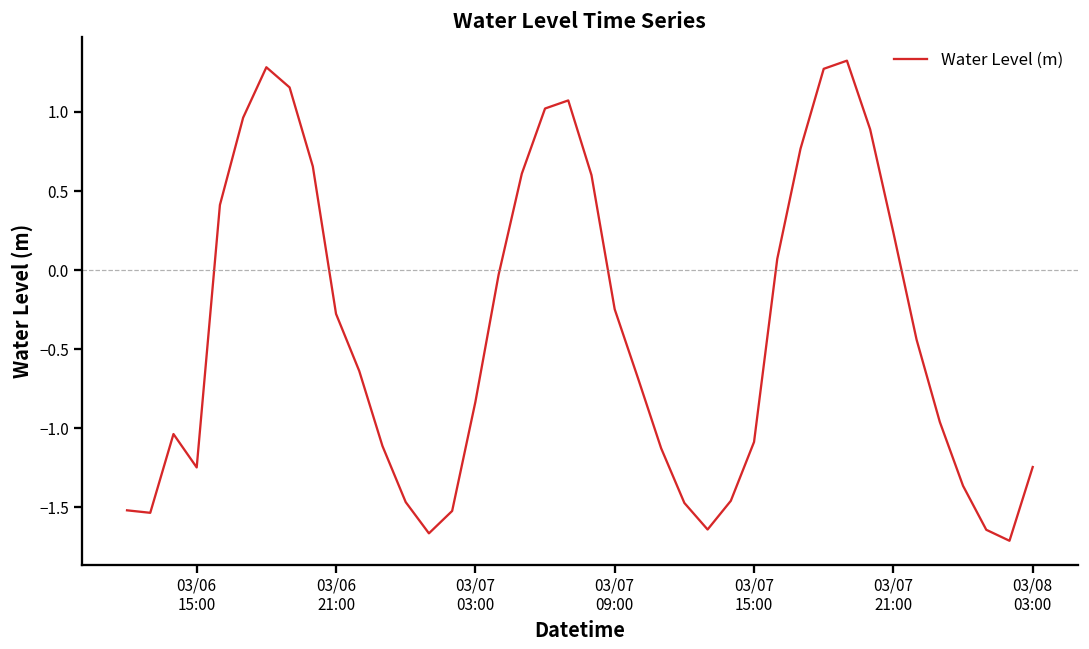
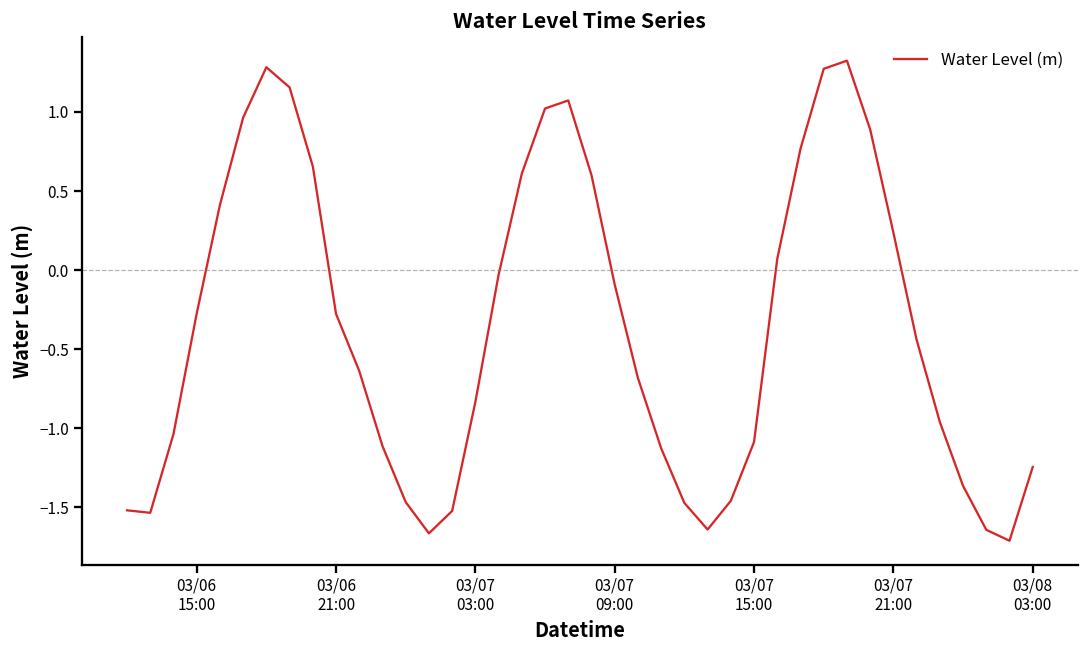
03/06 15:00: -1.25 -> -0.27
03/07 09:00: -0.25 -> -0.09
